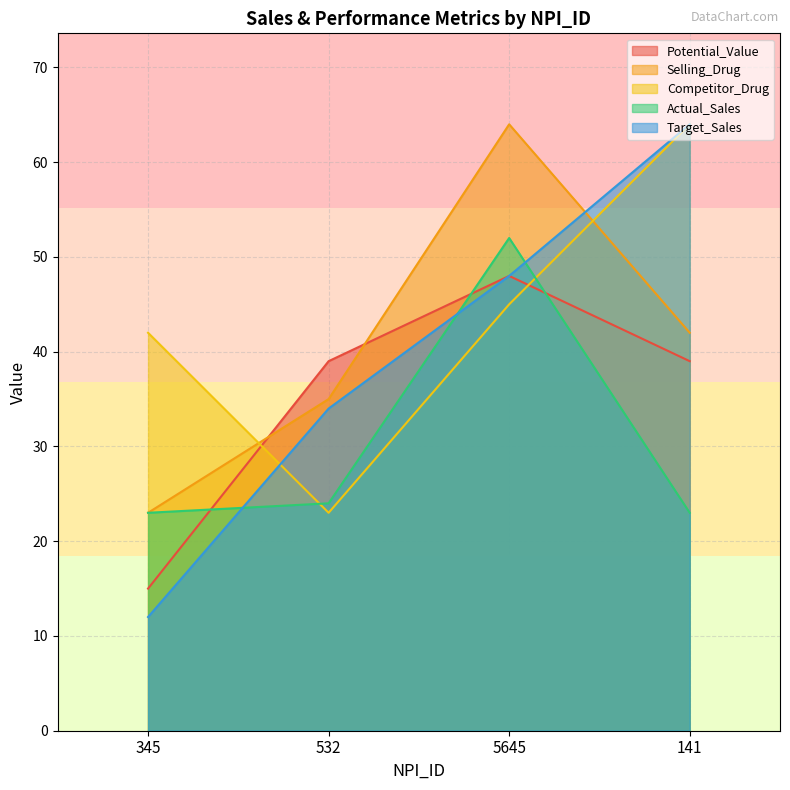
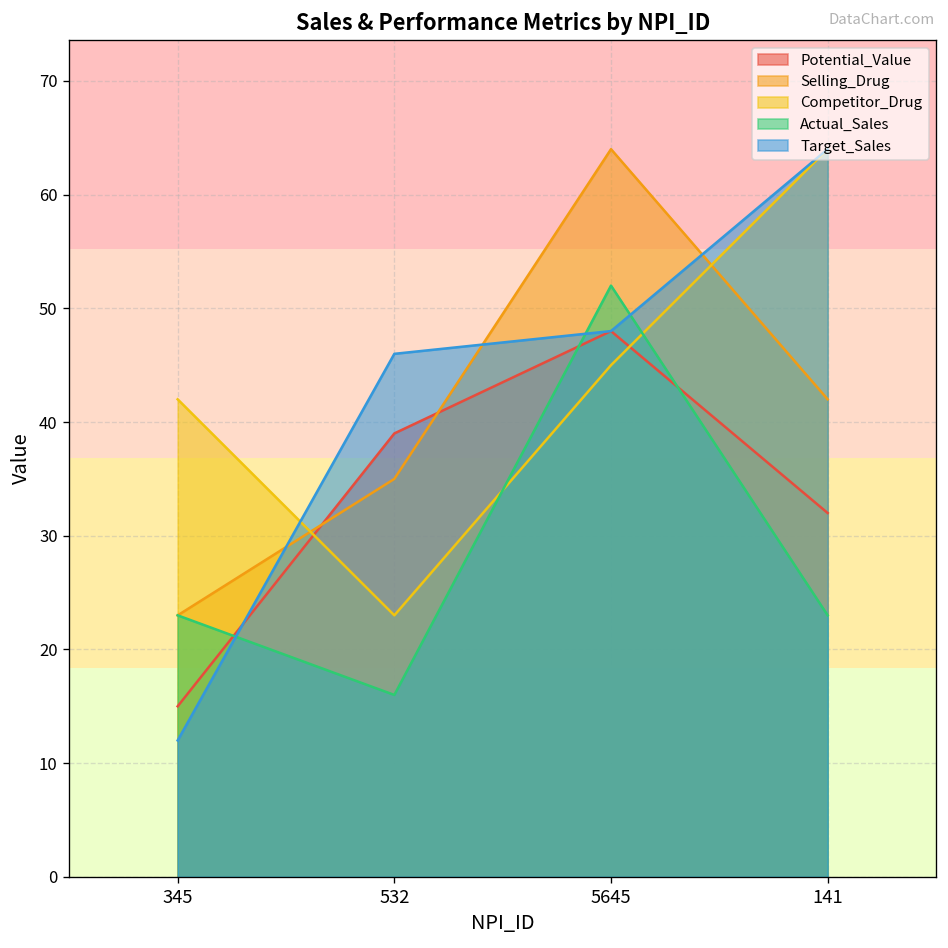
Actual_Sales, 532: 24 -> 16
Target_Sales, 532: 34 -> 46
Potential_Value, 141: 39 -> 32
